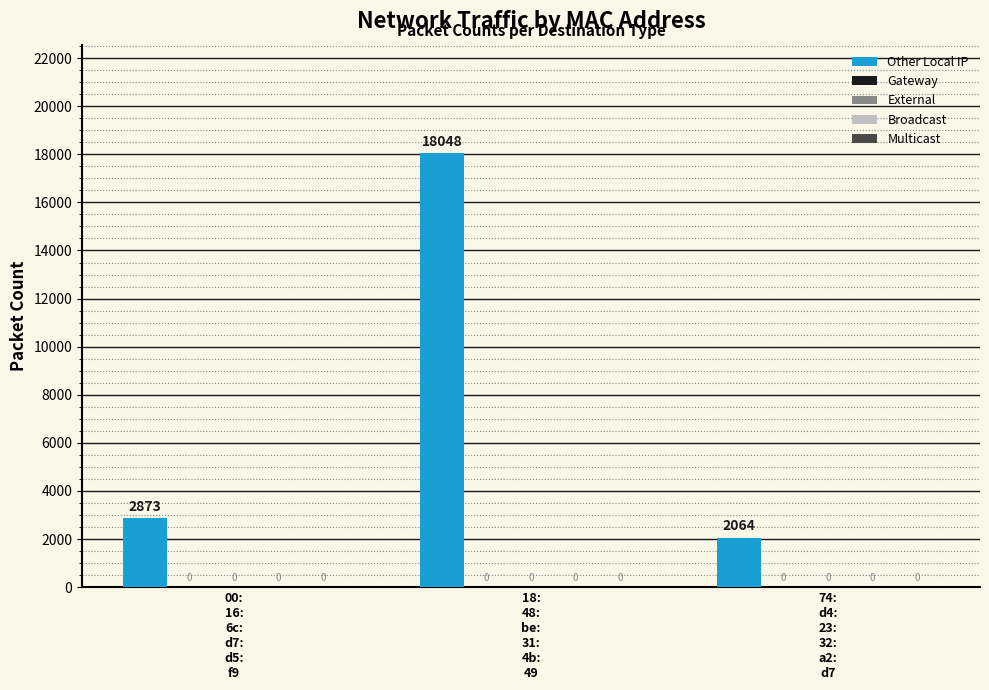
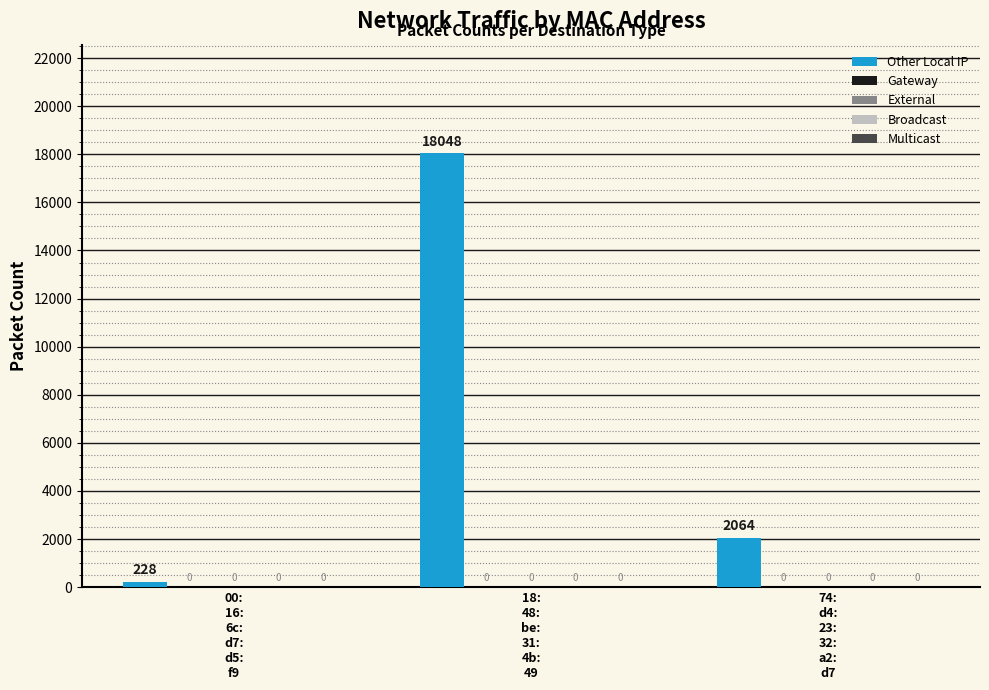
Other Local IP, 00: 16: 6c: d7: d5: f9: 2873 -> 228
